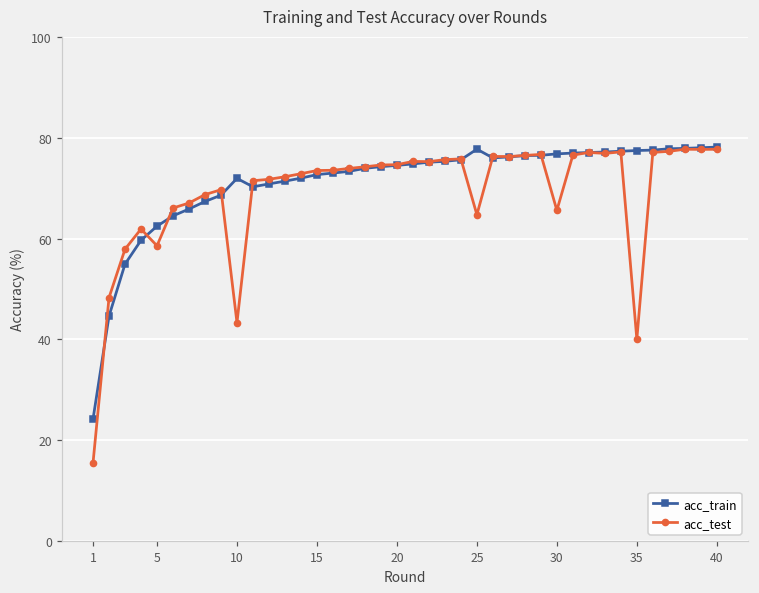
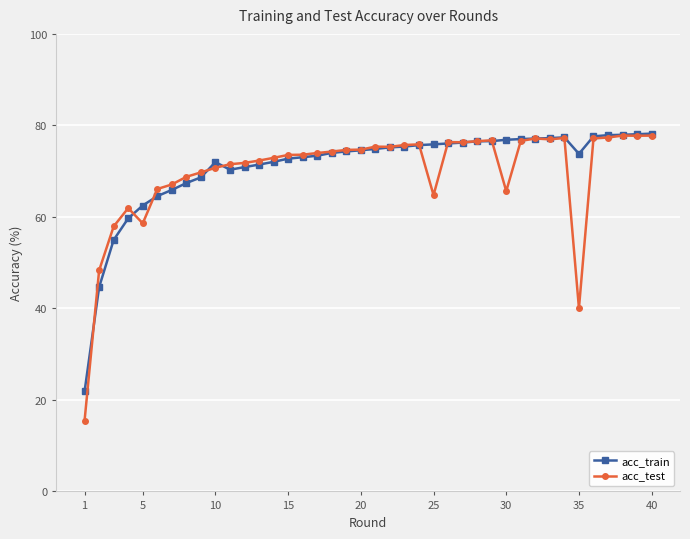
acc_train, 1: 24 -> 22
acc_test, 10: 43 -> 71
acc_train, 25: 78 -> 76
acc_train, 35: 78 -> 74
